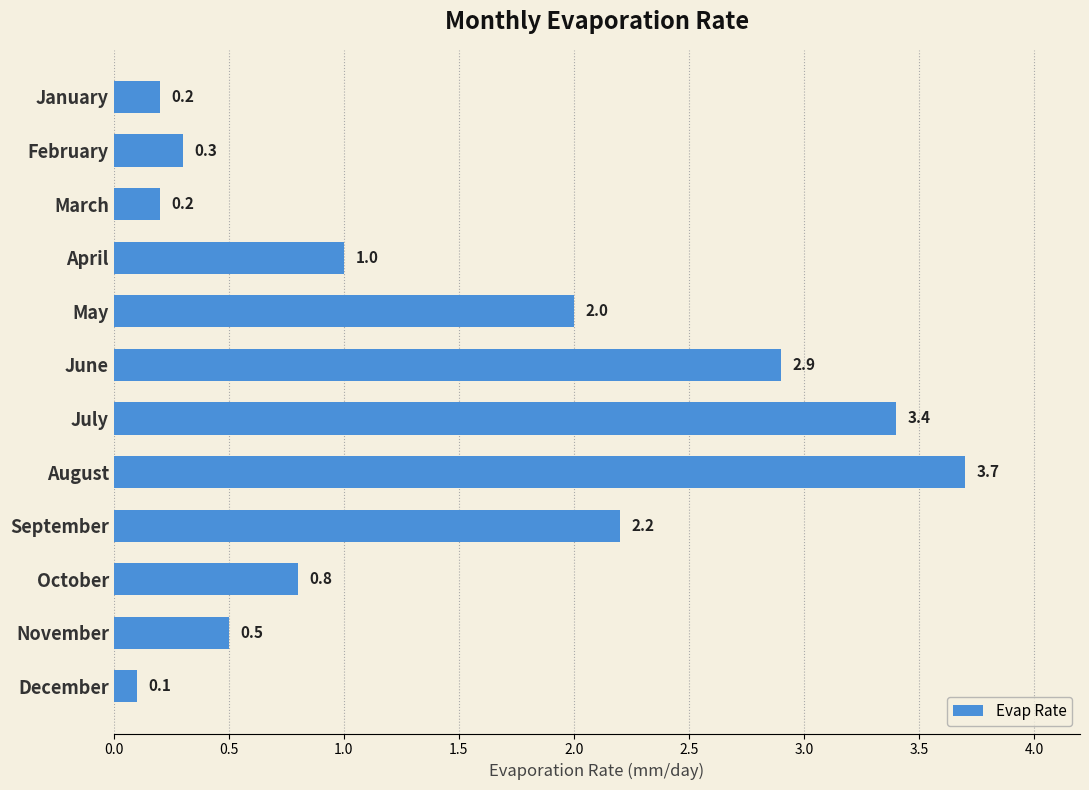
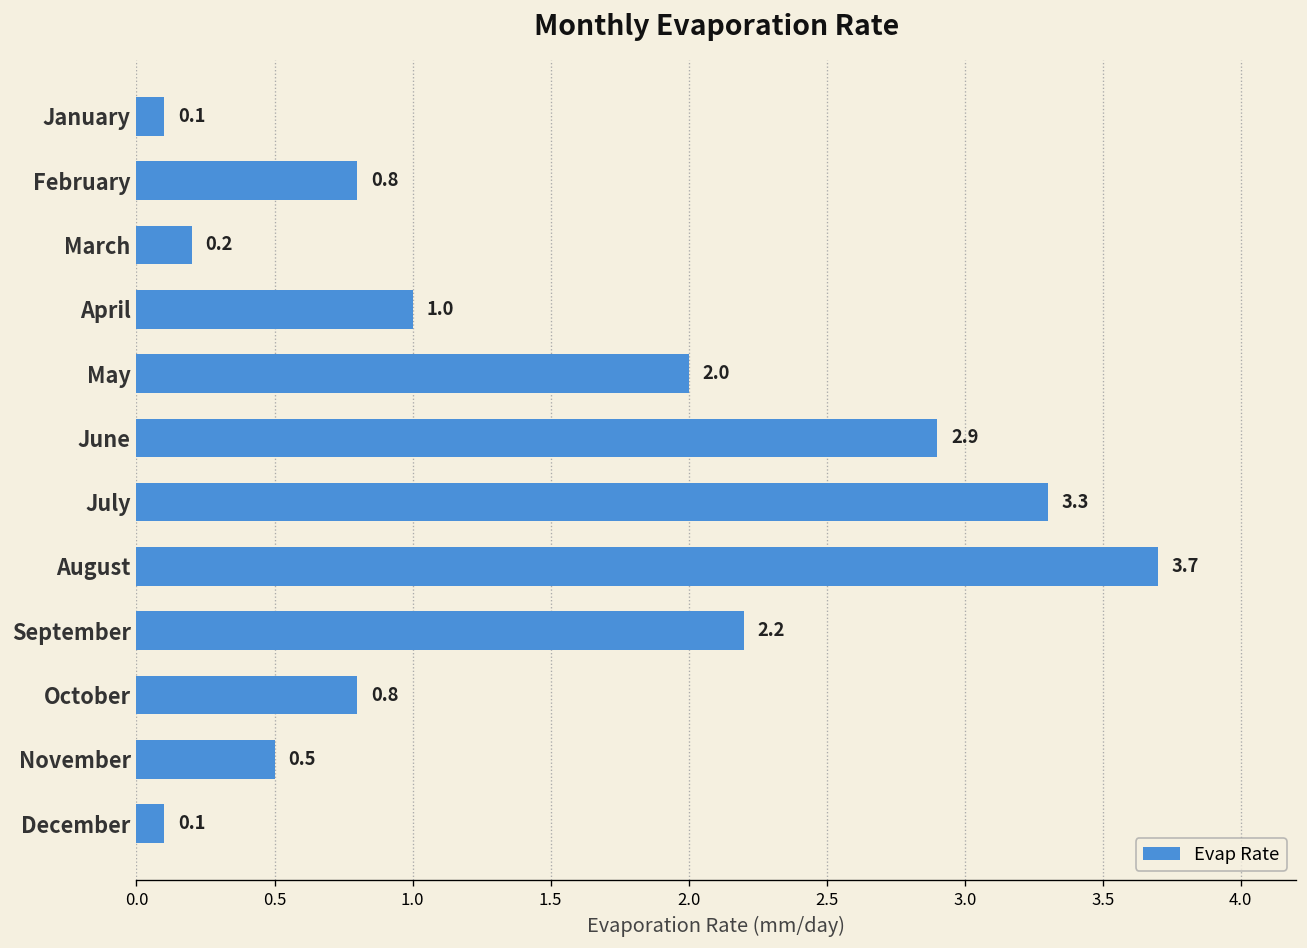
January: 0.2 -> 0.1
February: 0.3 -> 0.8
July: 3.4 -> 3.3
